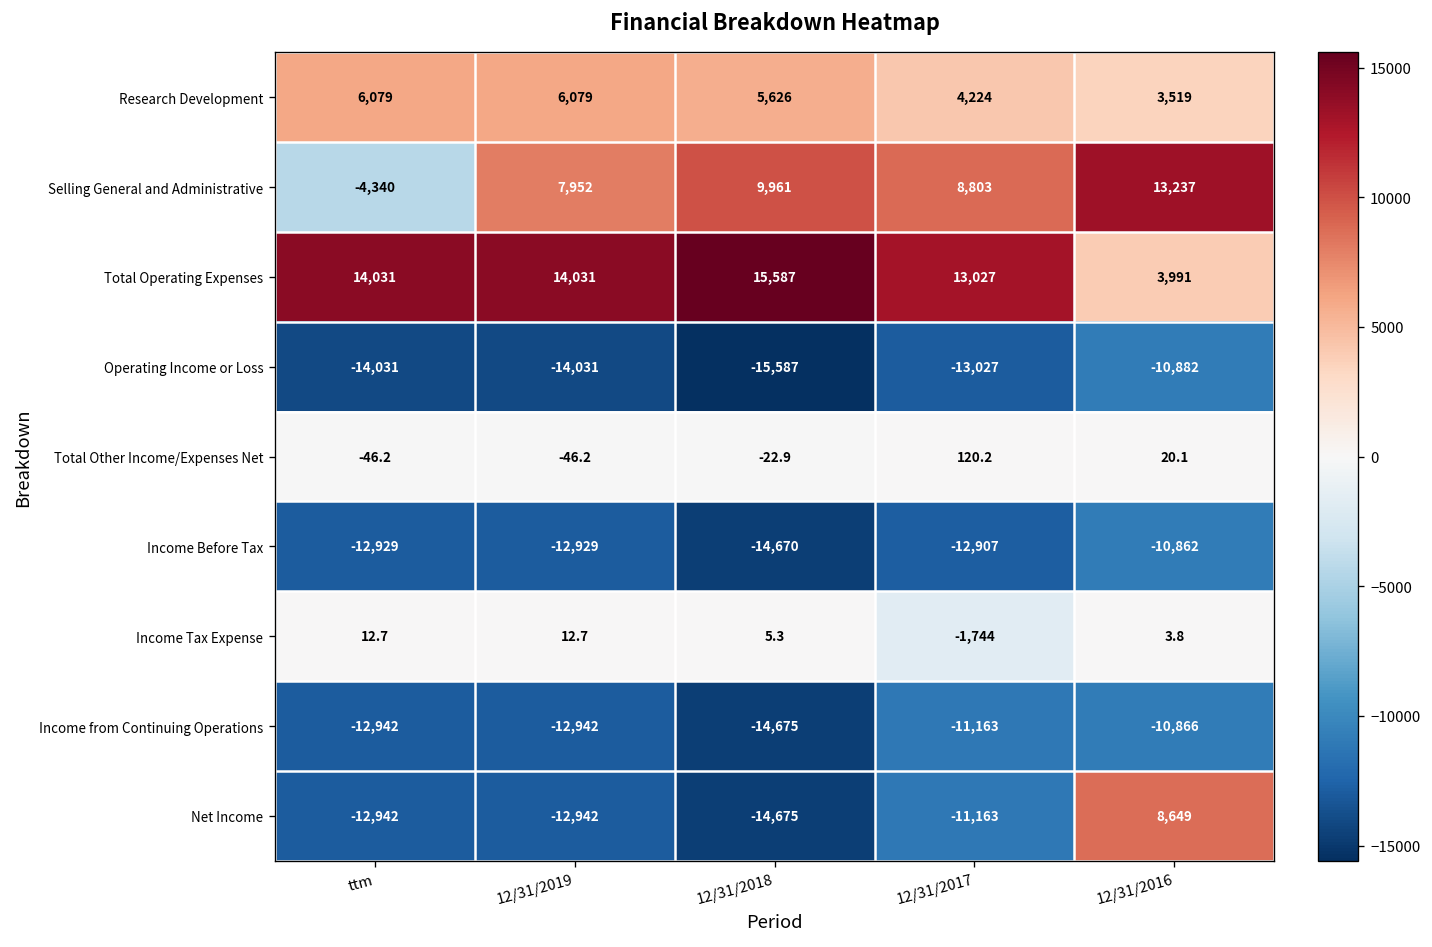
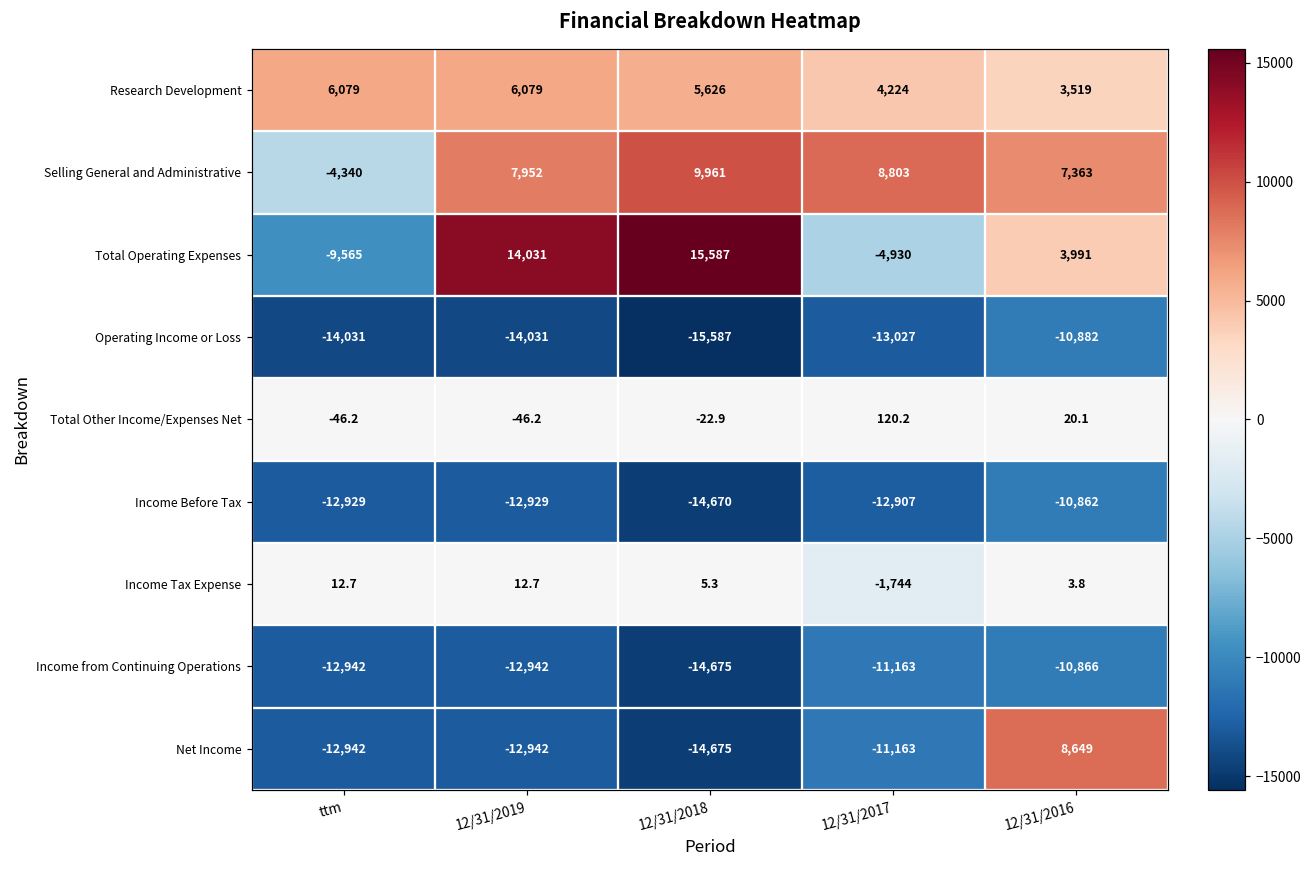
Selling General and Administrative, 12/31/2016: 13,237 -> 7,363
Total Operating Expenses, ttm: 14,031 -> -9,565
Total Operating Expenses, 12/31/2017: 13,027 -> -4,930
